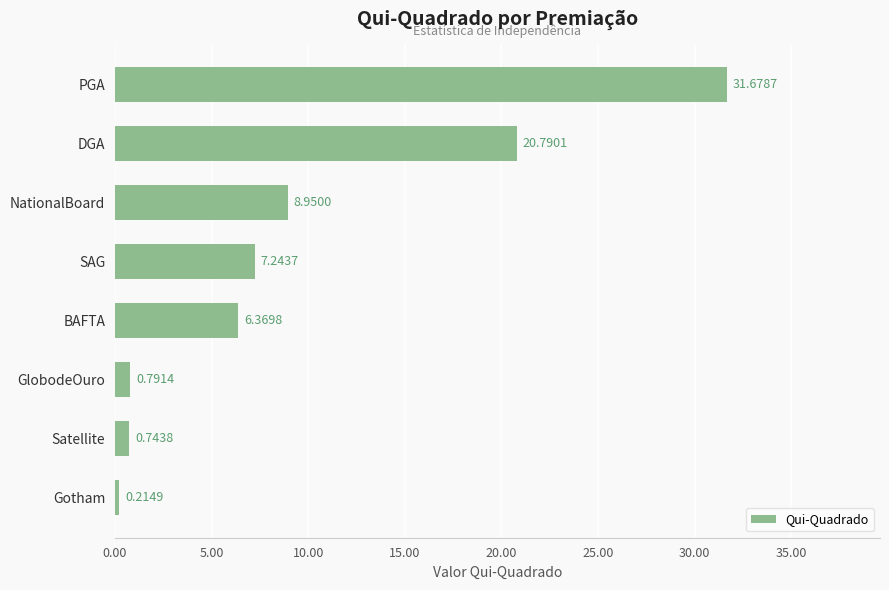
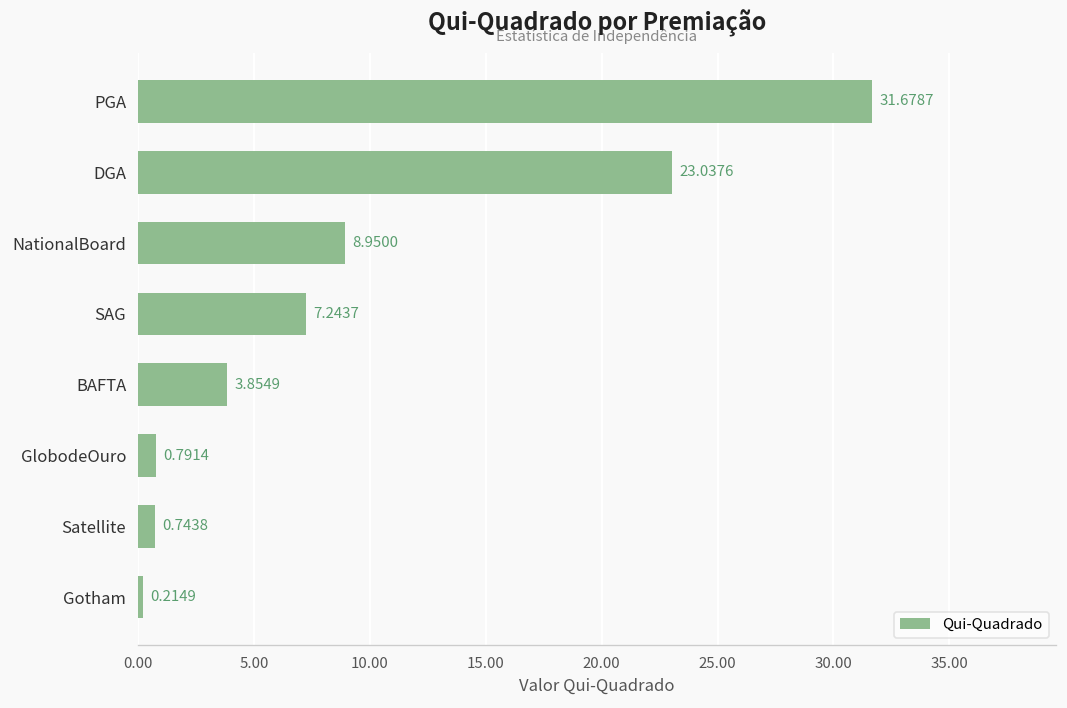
DGA: 20.7901 -> 23.0376
BAFTA: 6.3698 -> 3.8549
